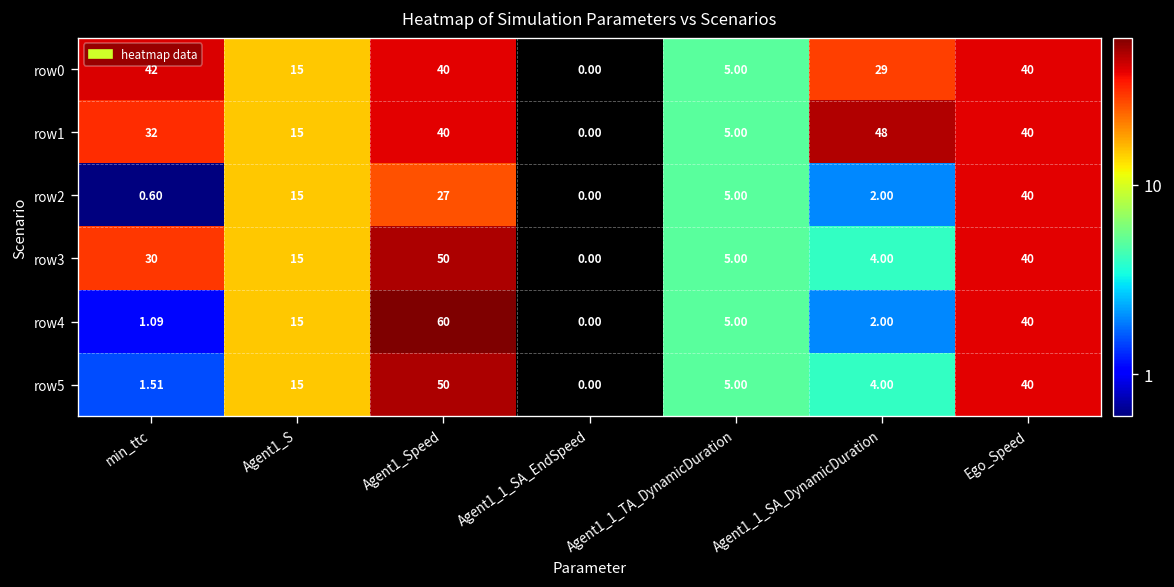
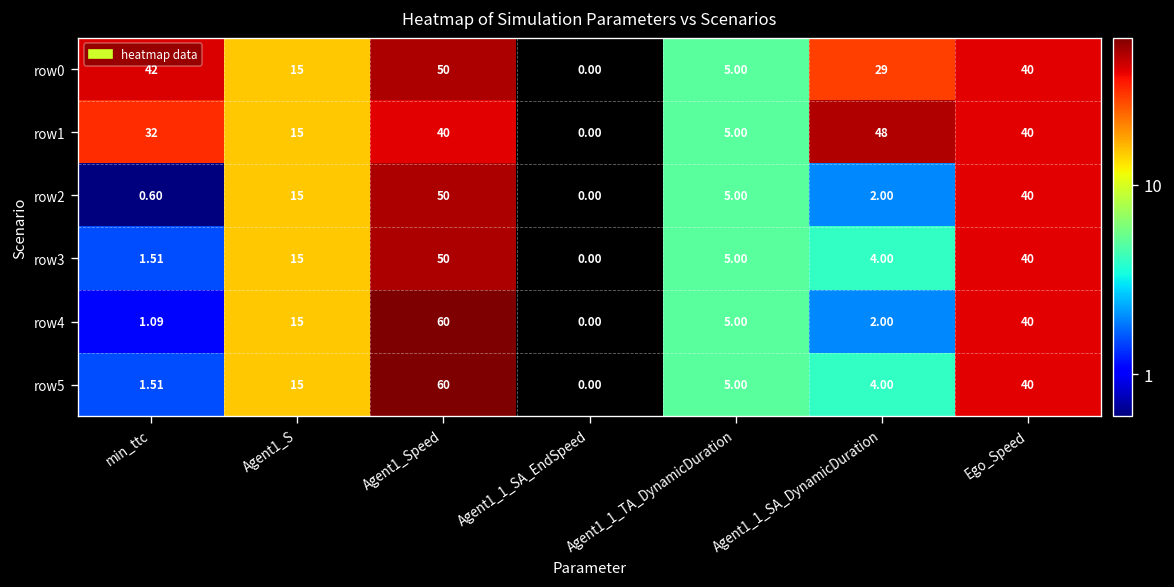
row0, Agent1_Speed: 40 -> 50
row2, Agent1_Speed: 27 -> 50
row3, min_ttc: 30 -> 1.51
row5, Agent1_Speed: 50 -> 60
